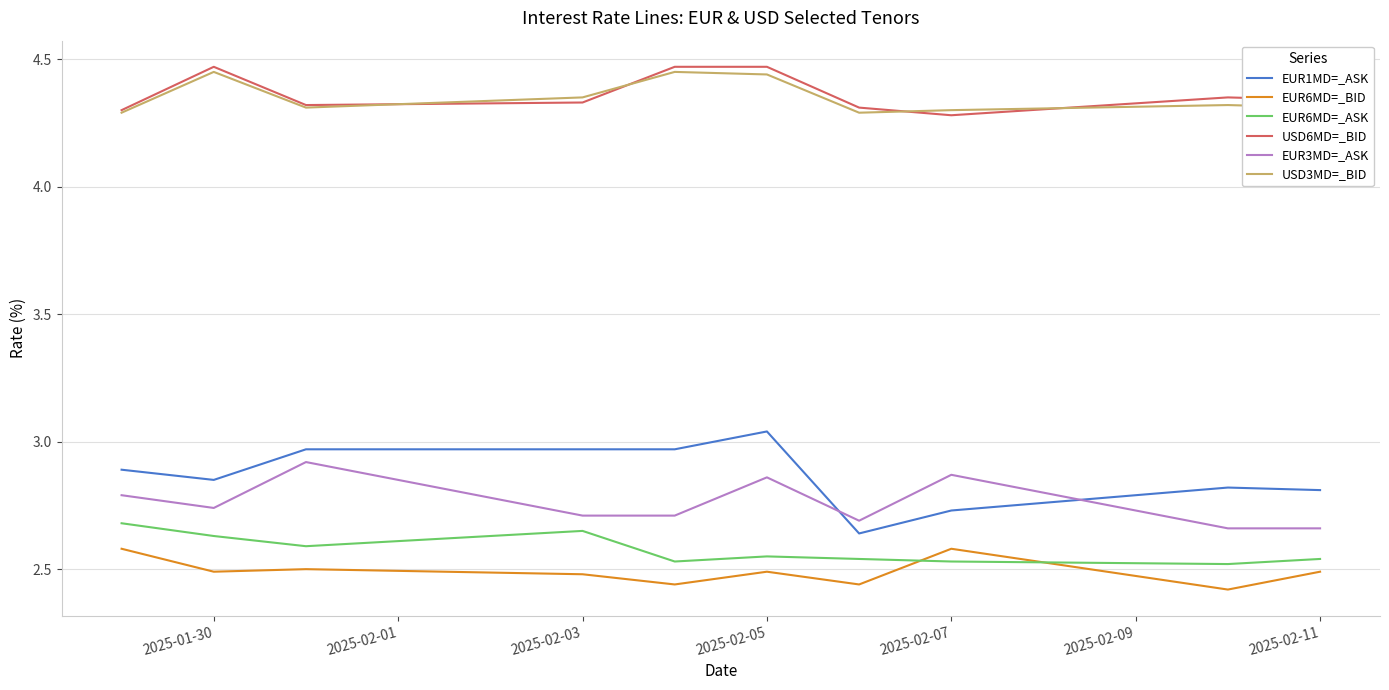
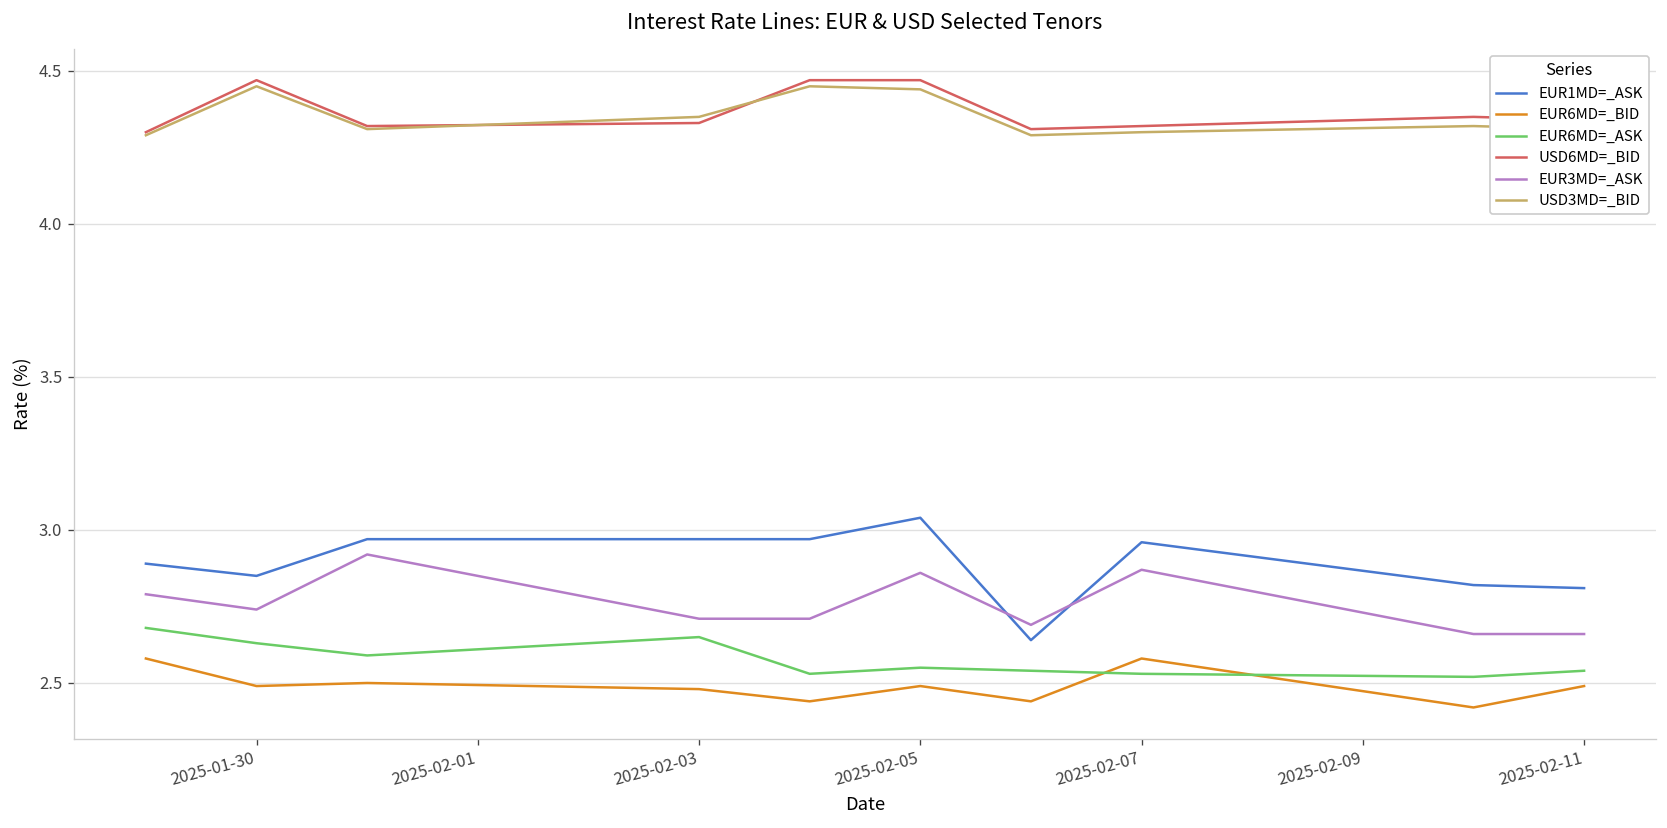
EUR1MD=_ASK, 2025-02-07: 2.73 -> 2.96
USD6MD=_BID, 2025-02-07: 4.28 -> 4.32
